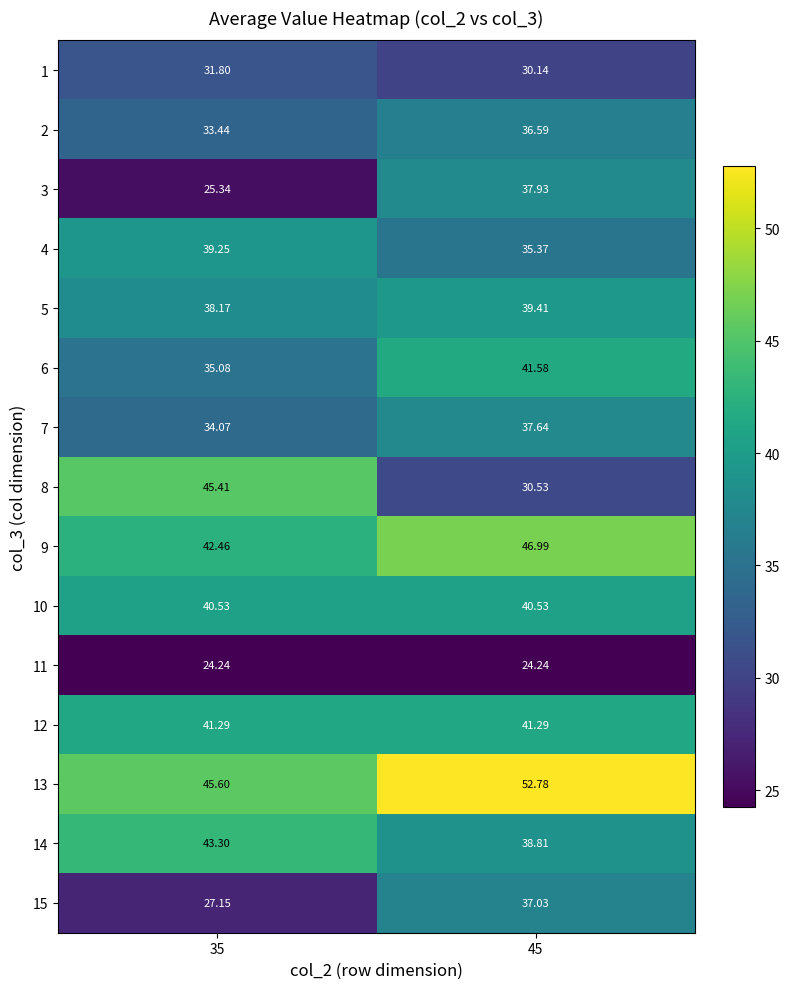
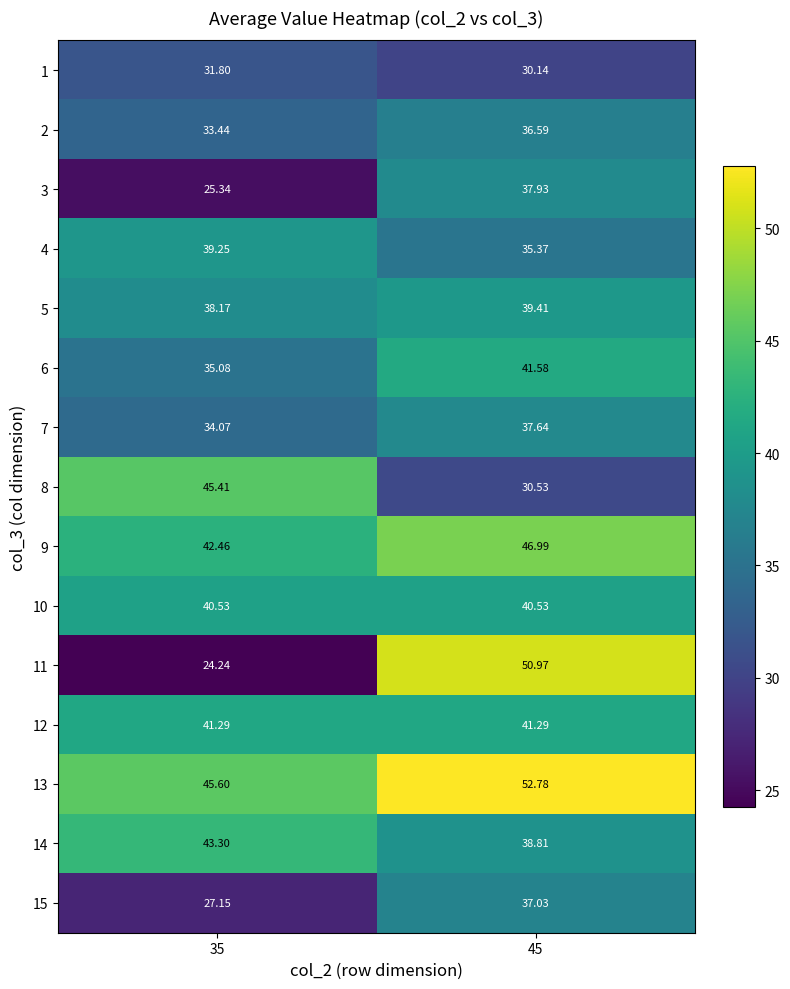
11, 45: 24.24 -> 50.97
